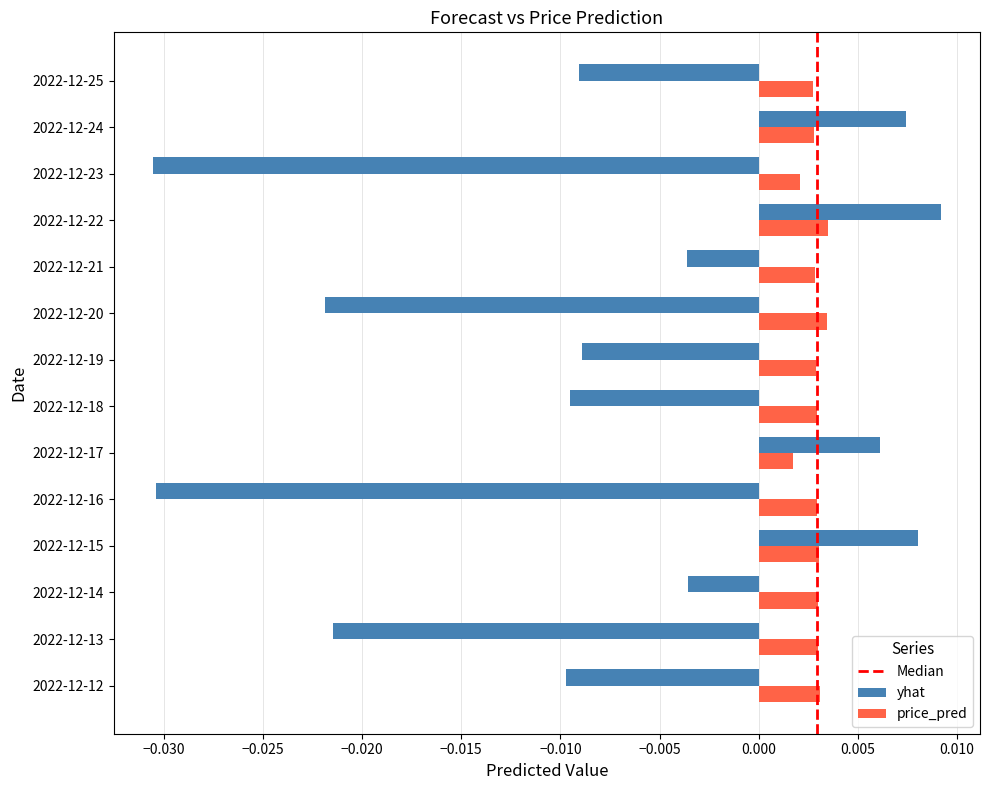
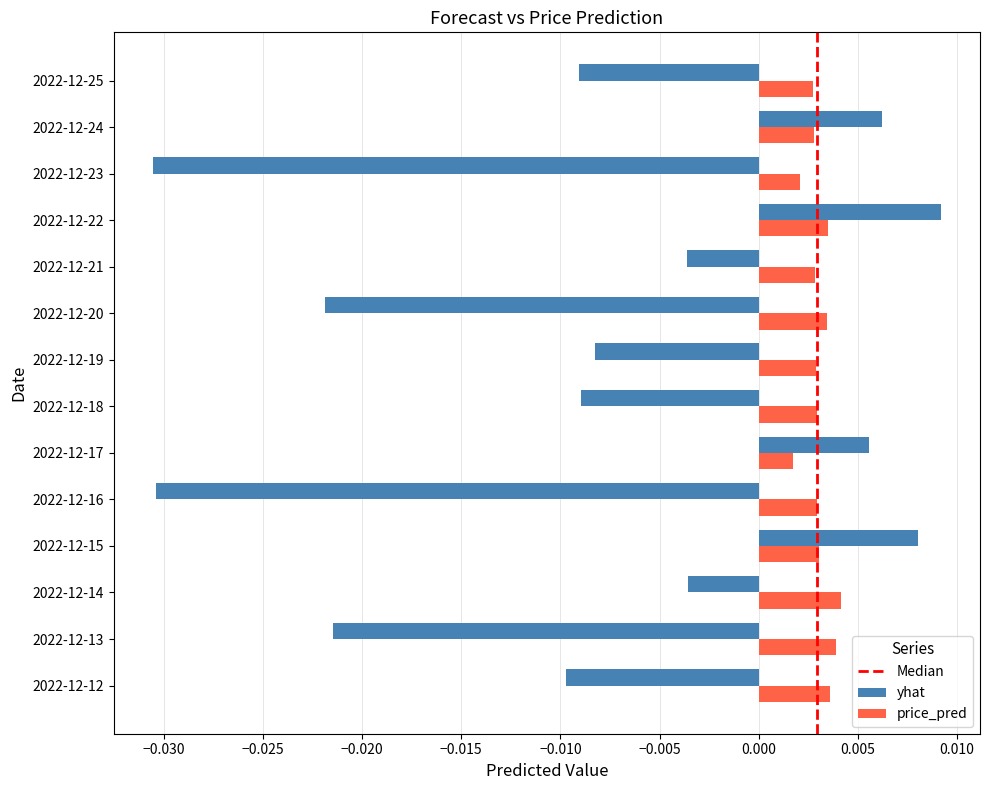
yhat, 2022-12-24: 0.0074 -> 0.0062
yhat, 2022-12-19: -0.0089 -> -0.0083
yhat, 2022-12-18: -0.0095 -> -0.0089
yhat, 2022-12-17: 0.0061 -> 0.0055
price_pred, 2022-12-14: 0.0030 -> 0.0042
price_pred, 2022-12-13: 0.0030 -> 0.0039
price_pred, 2022-12-12: 0.0031 -> 0.0036
